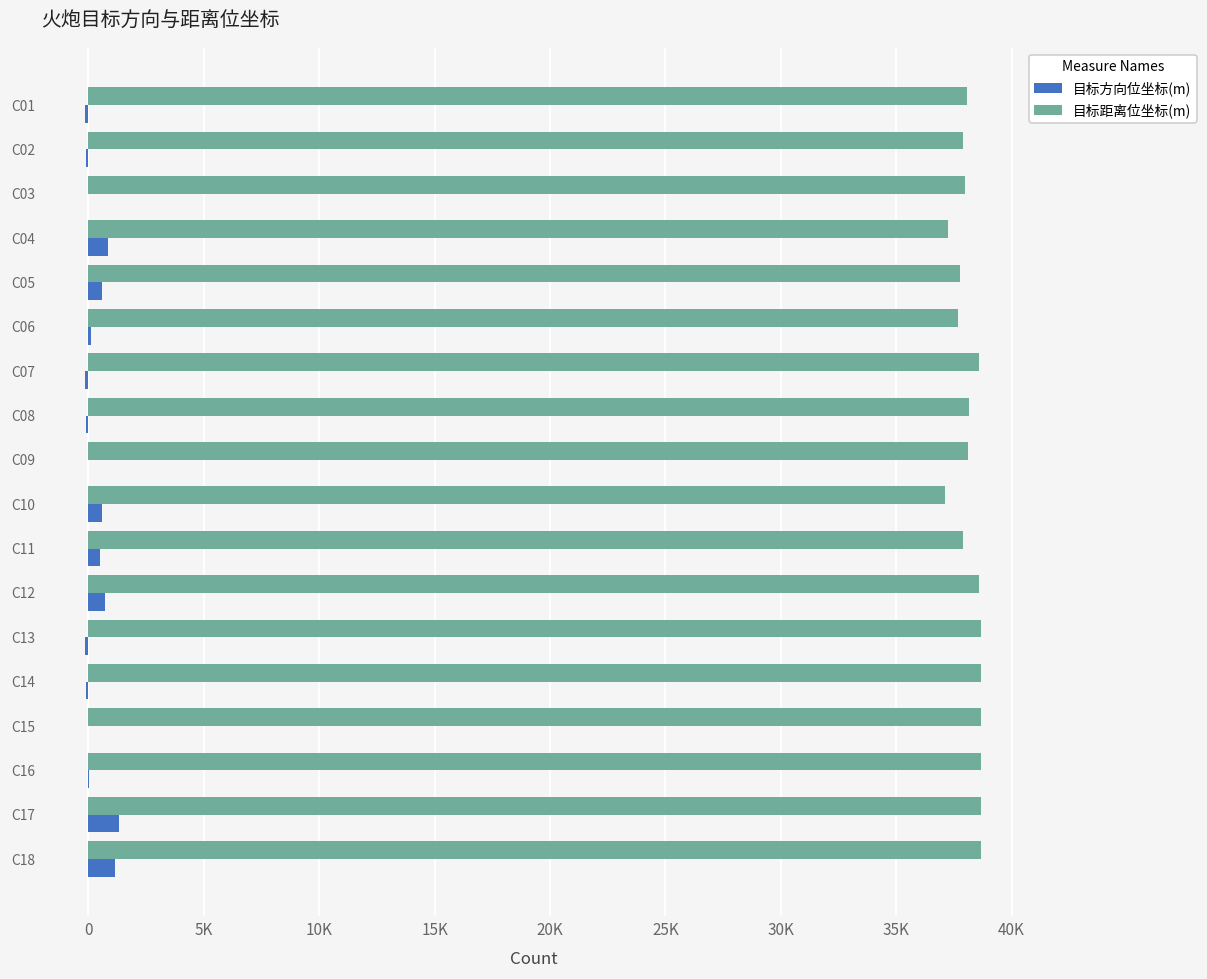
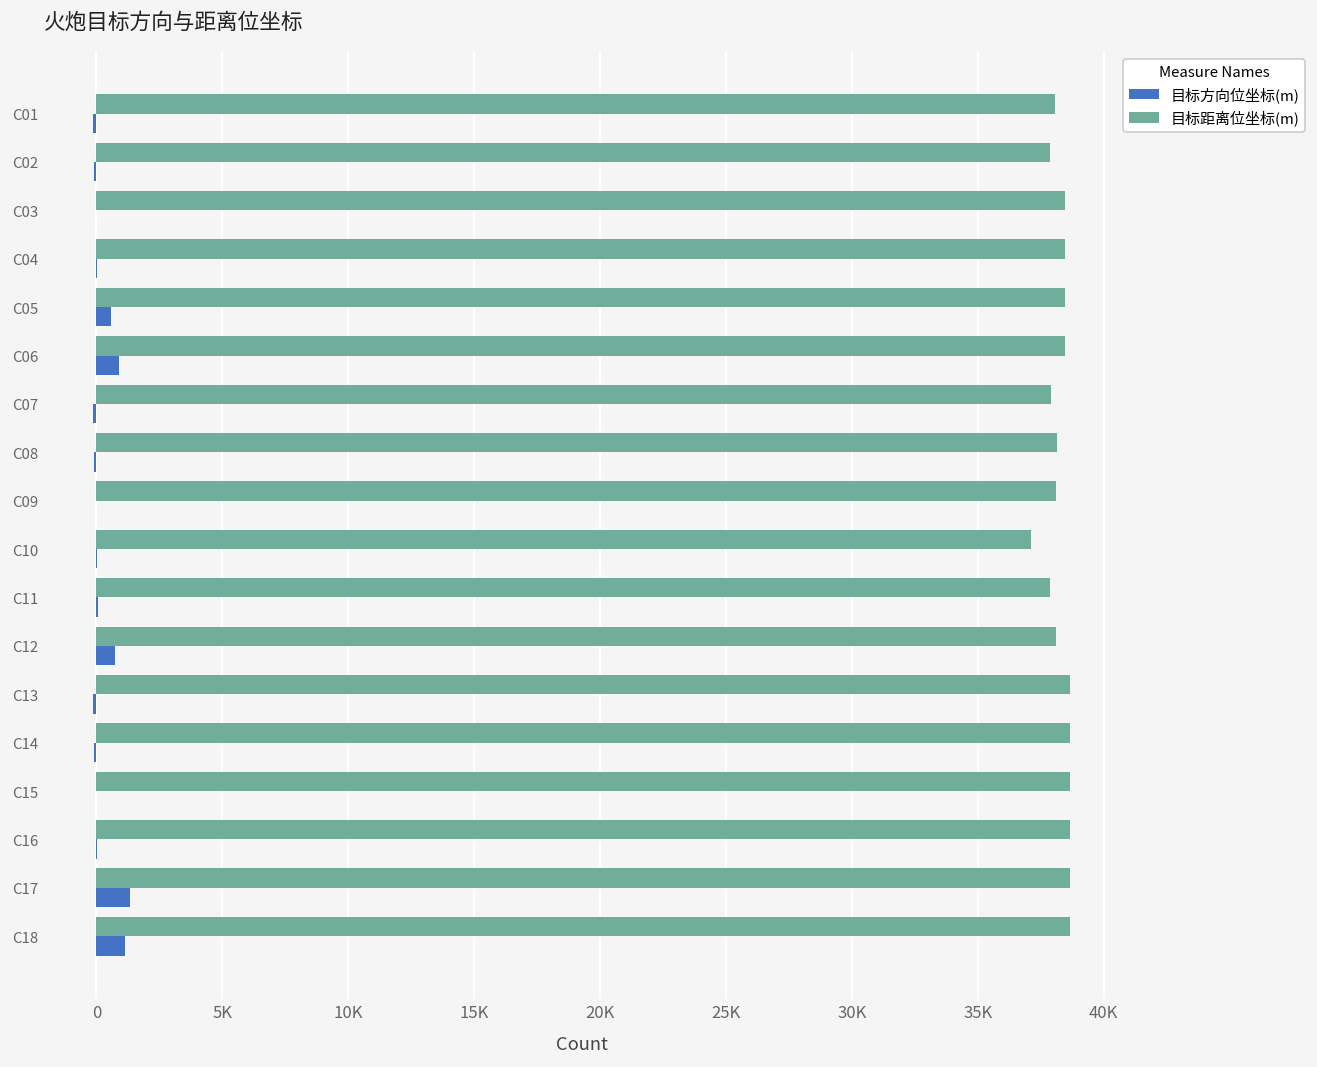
目标距离位坐标(m), C03: 38000 -> 38500
目标距离位坐标(m), C04: 37300 -> 38500
目标方向位坐标(m), C04: 800 -> 0
目标距离位坐标(m), C05: 37800 -> 38500
目标距离位坐标(m), C06: 37700 -> 38500
目标方向位坐标(m), C06: 100 -> 900
目标距离位坐标(m), C07: 38600 -> 37900
目标方向位坐标(m), C10: 600 -> 0
目标方向位坐标(m), C11: 500 -> 100
目标距离位坐标(m), C12: 38600 -> 38100
